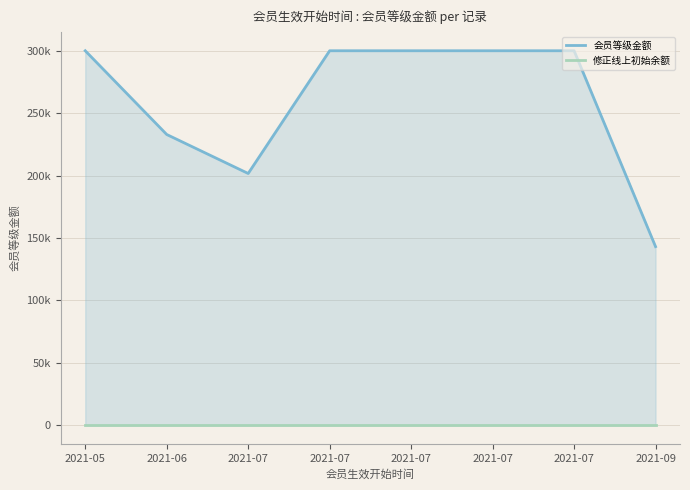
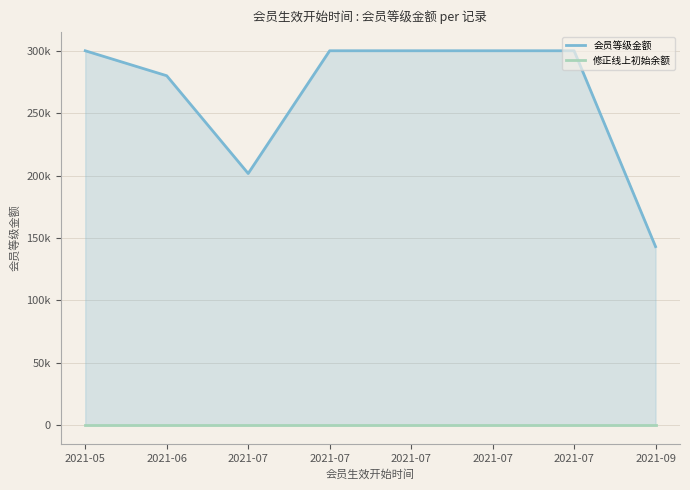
会员等级金额, 2021-06: 233000 -> 280000
